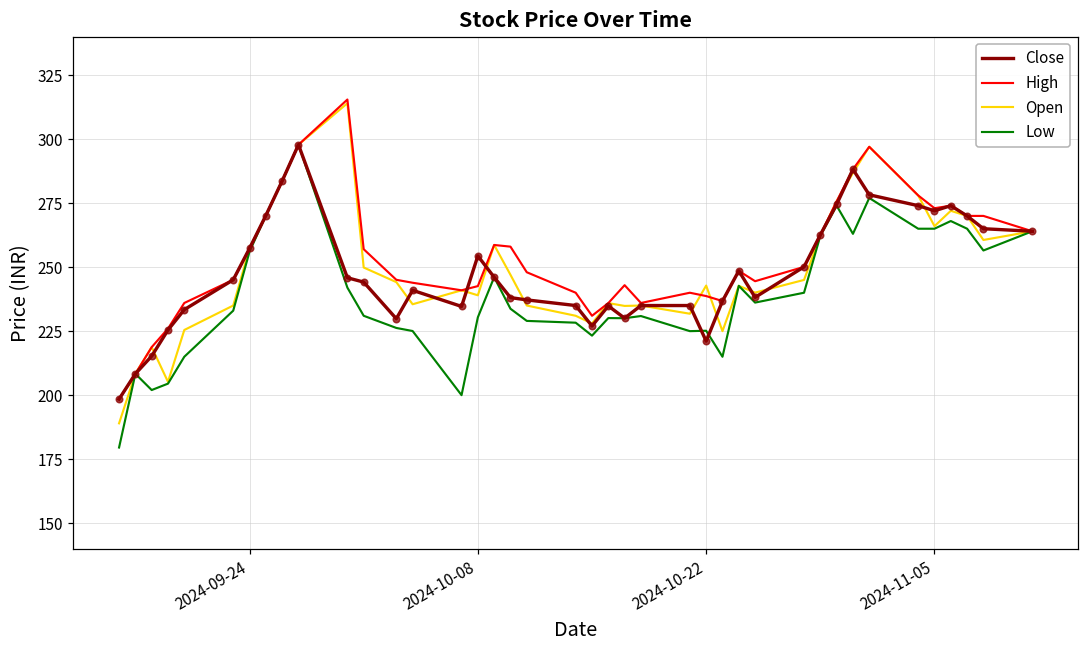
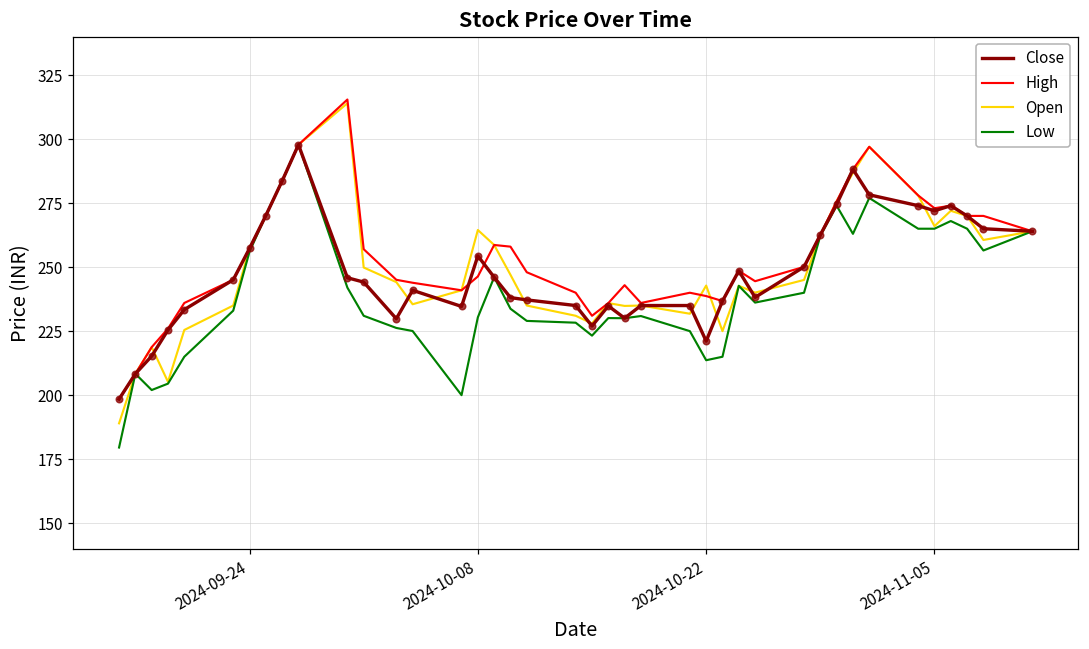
High, 2024-10-08: 243 -> 246
Open, 2024-10-08: 239 -> 265
Low, 2024-10-22: 225 -> 214
